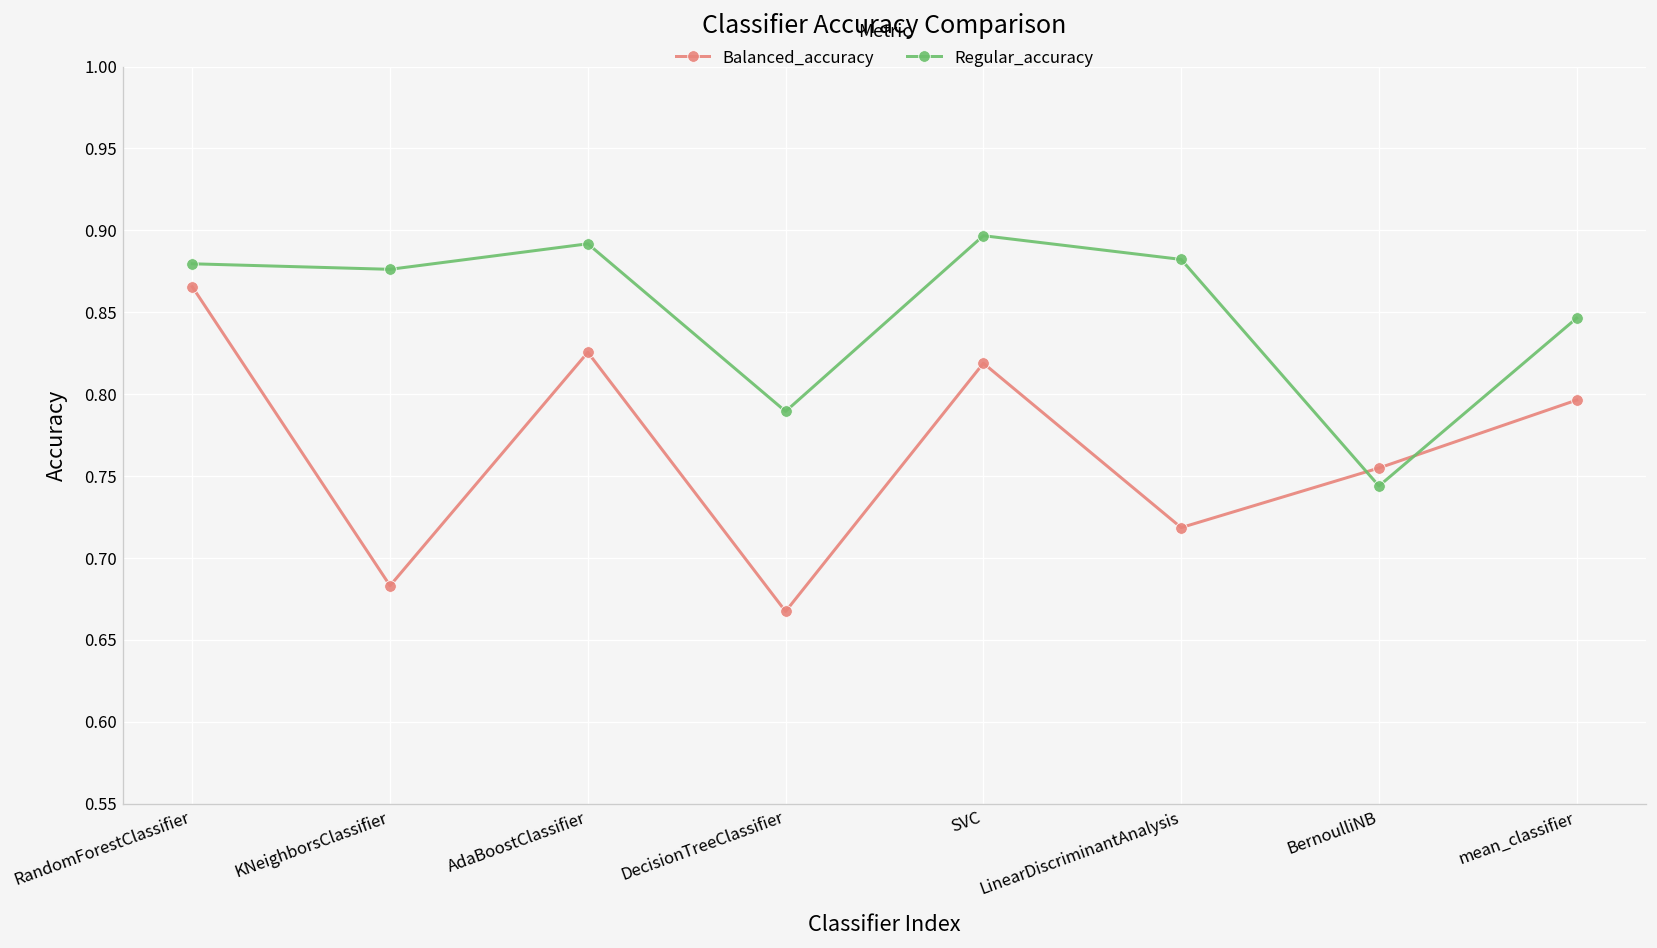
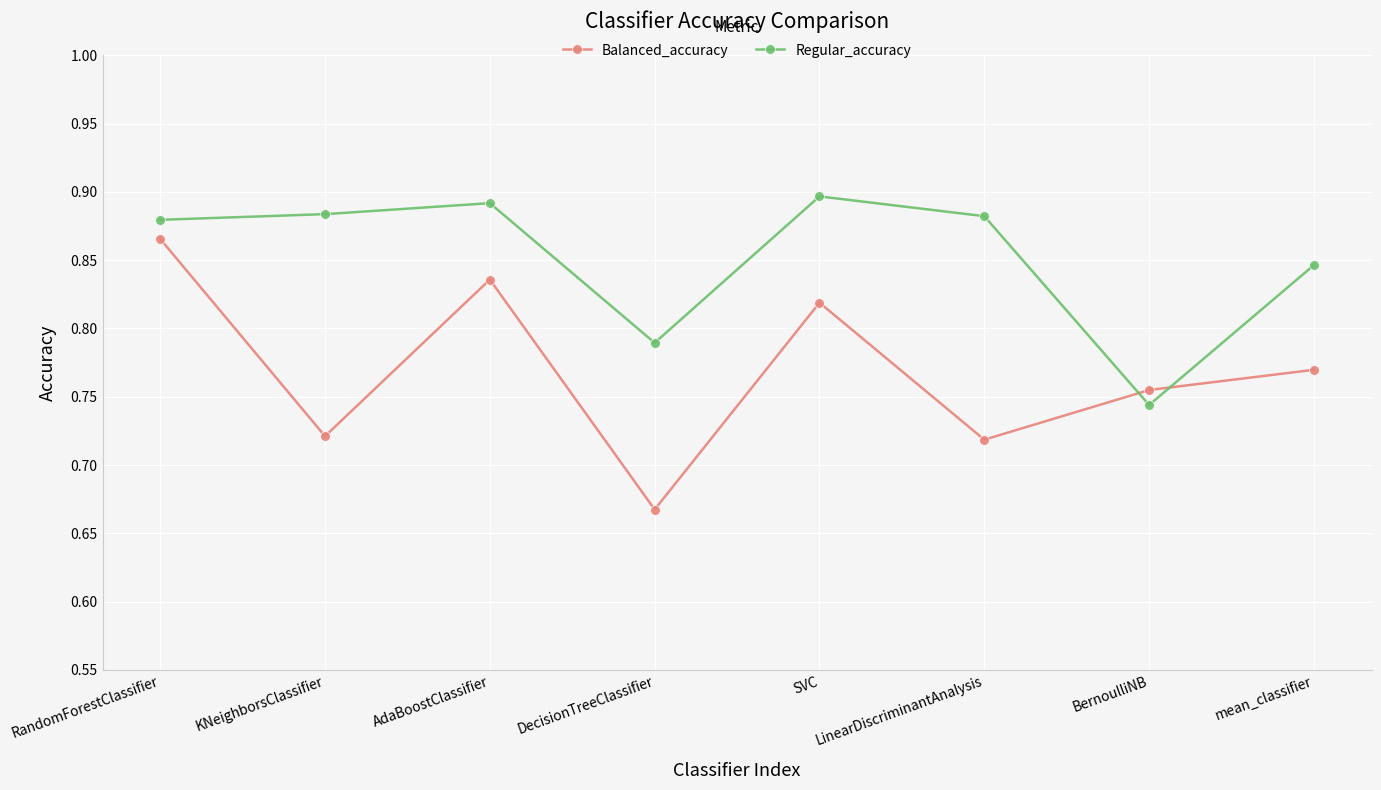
Balanced_accuracy, KNeighborsClassifier: 0.683 -> 0.721
Regular_accuracy, KNeighborsClassifier: 0.876 -> 0.884
Balanced_accuracy, AdaBoostClassifier: 0.826 -> 0.836
Balanced_accuracy, mean_classifier: 0.796 -> 0.770
